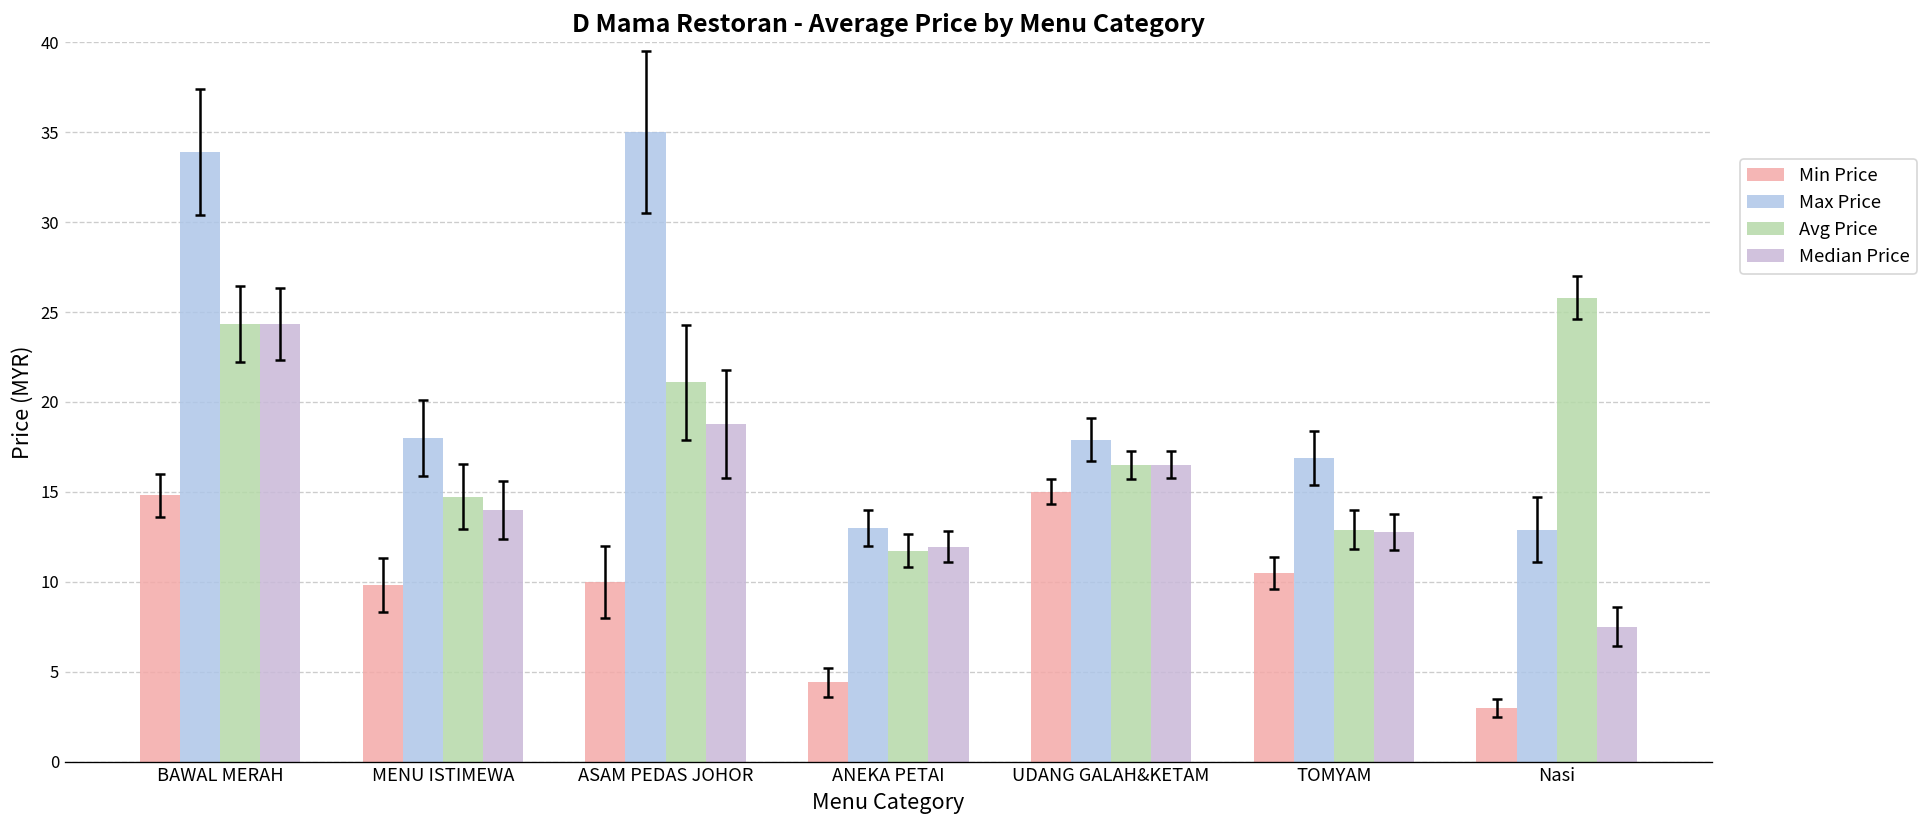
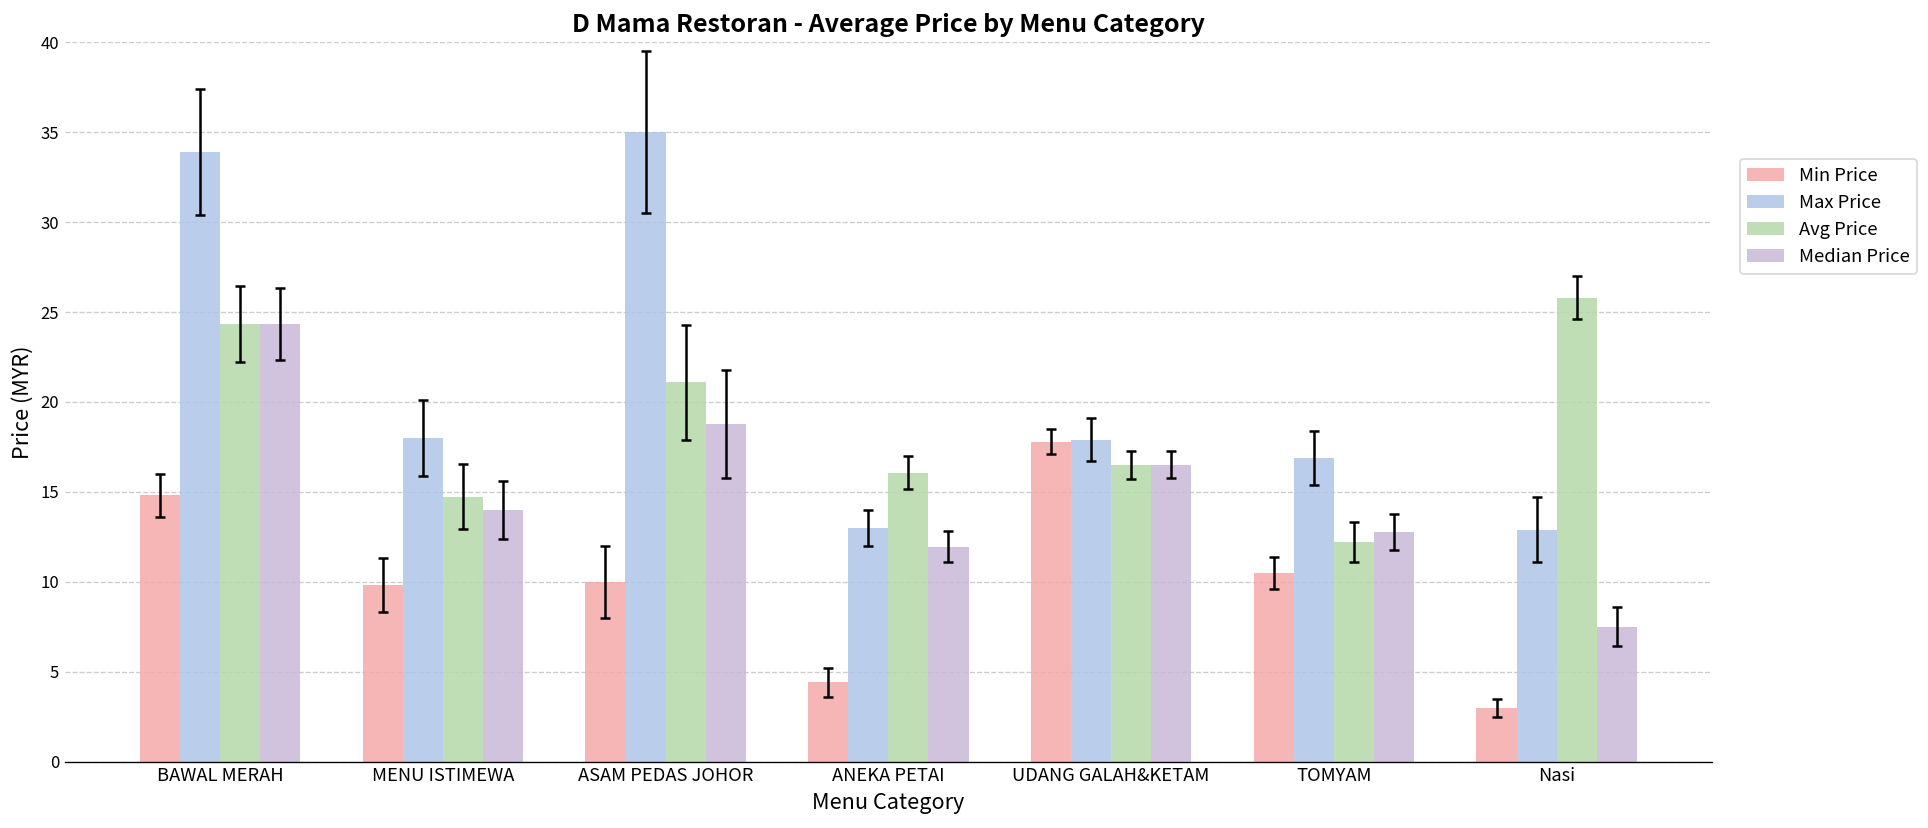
Avg Price, ANEKA PETAI: 11.7 -> 16.1
Min Price, UDANG GALAH&KETAM: 15.0 -> 17.8
Avg Price, TOMYAM: 12.9 -> 12.2
